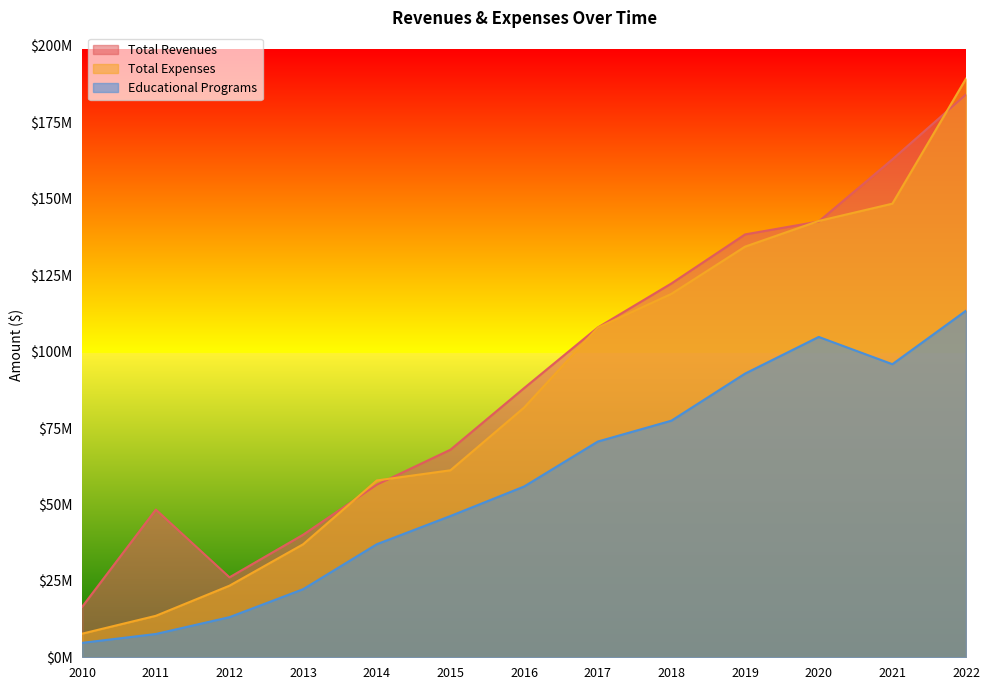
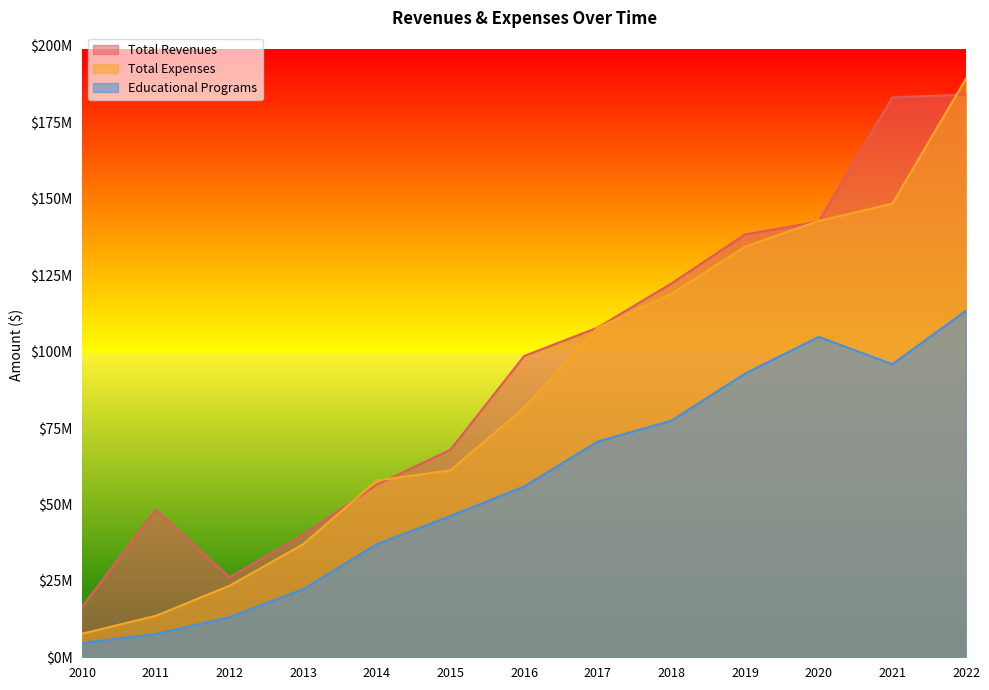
Total Revenues, 2016: $88000000 -> $99000000
Total Revenues, 2021: $163000000 -> $183000000
